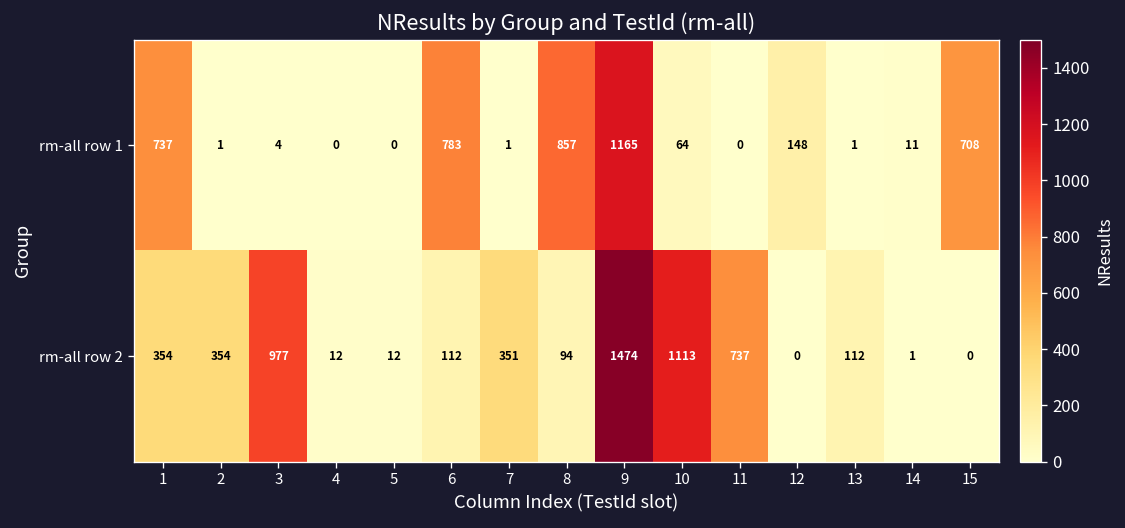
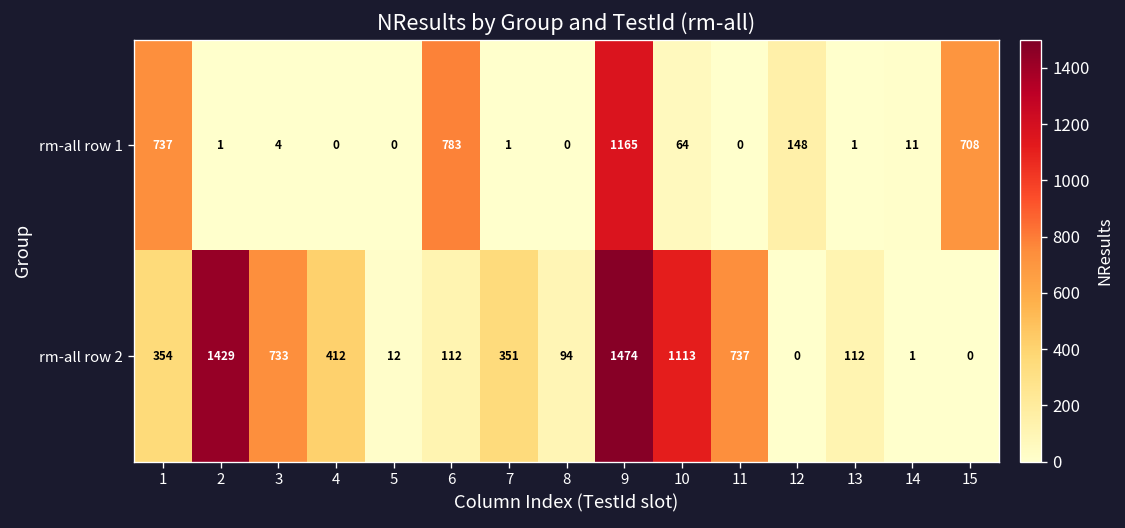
rm-all row 1, 8: 857 -> 0
rm-all row 2, 2: 354 -> 1429
rm-all row 2, 3: 977 -> 733
rm-all row 2, 4: 12 -> 412
